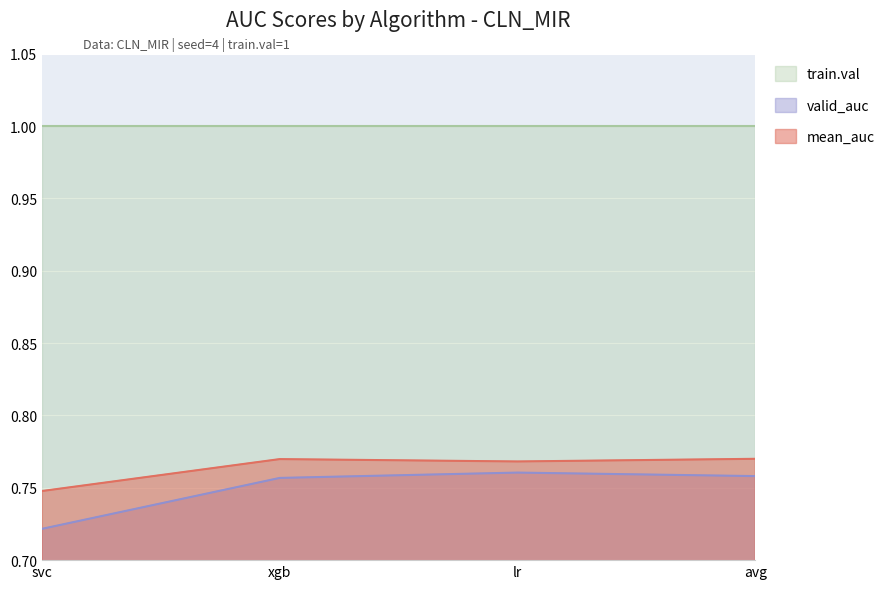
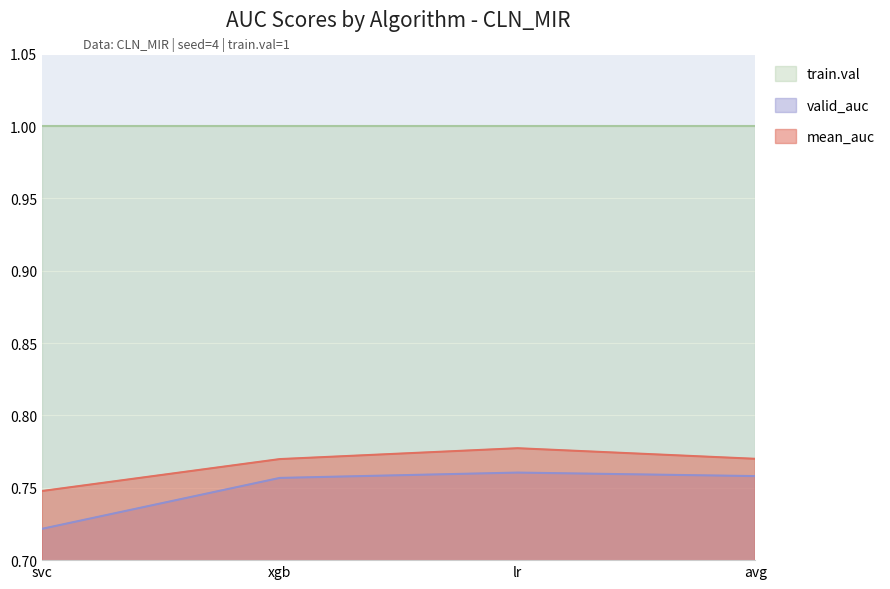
mean_auc, lr: 0.768 -> 0.777
